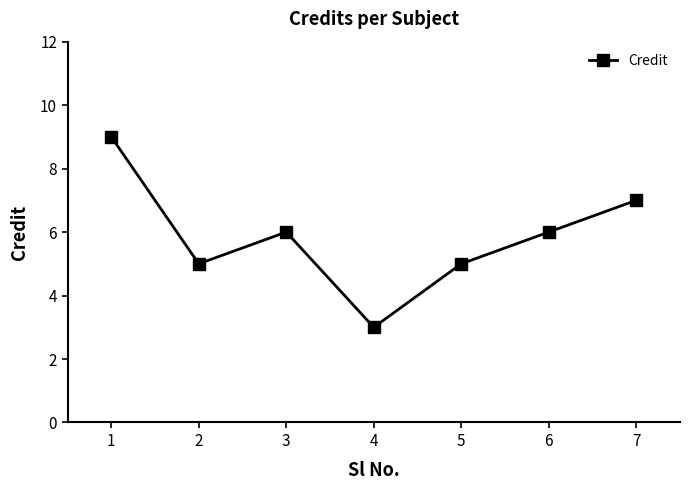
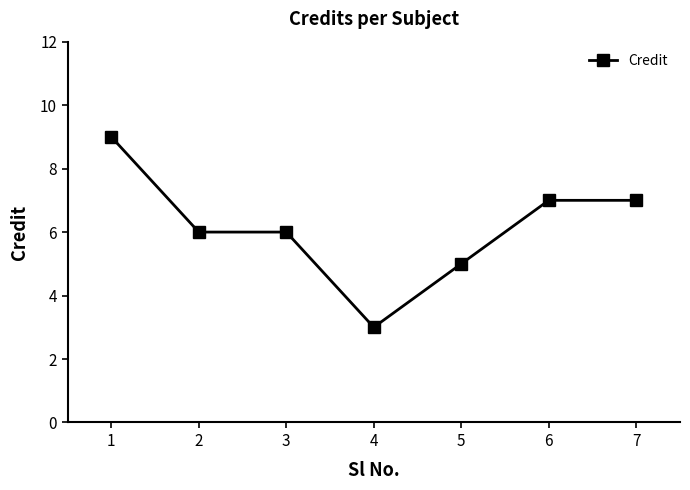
2: 5 -> 6
6: 6 -> 7
